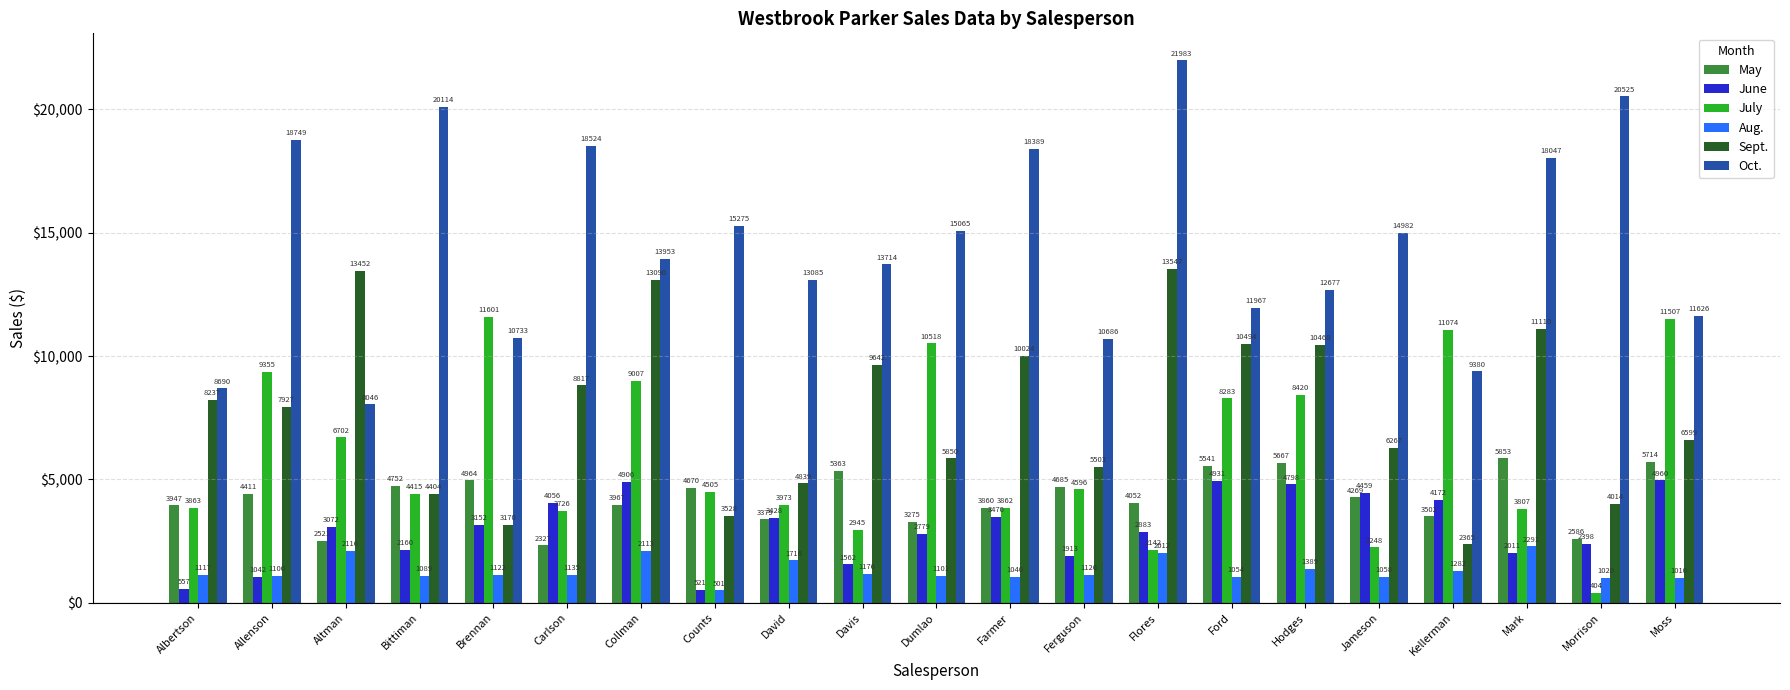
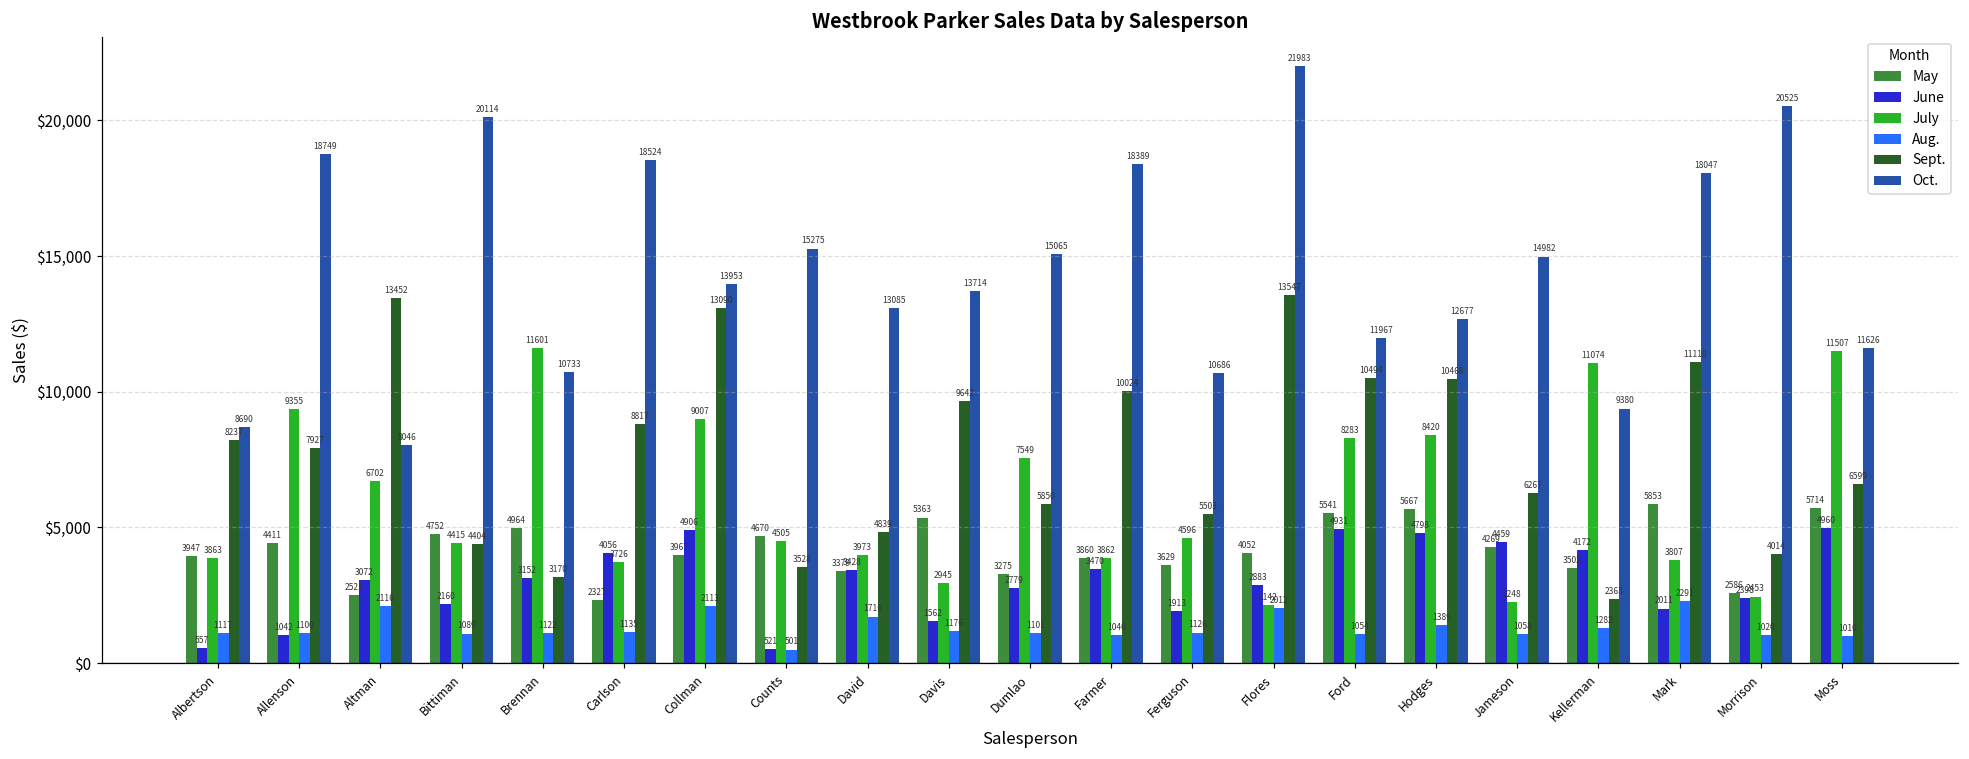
July, Dumlao: 10518 -> 7549
May, Ferguson: 4685 -> 3629
July, Morrison: 404 -> 2453
